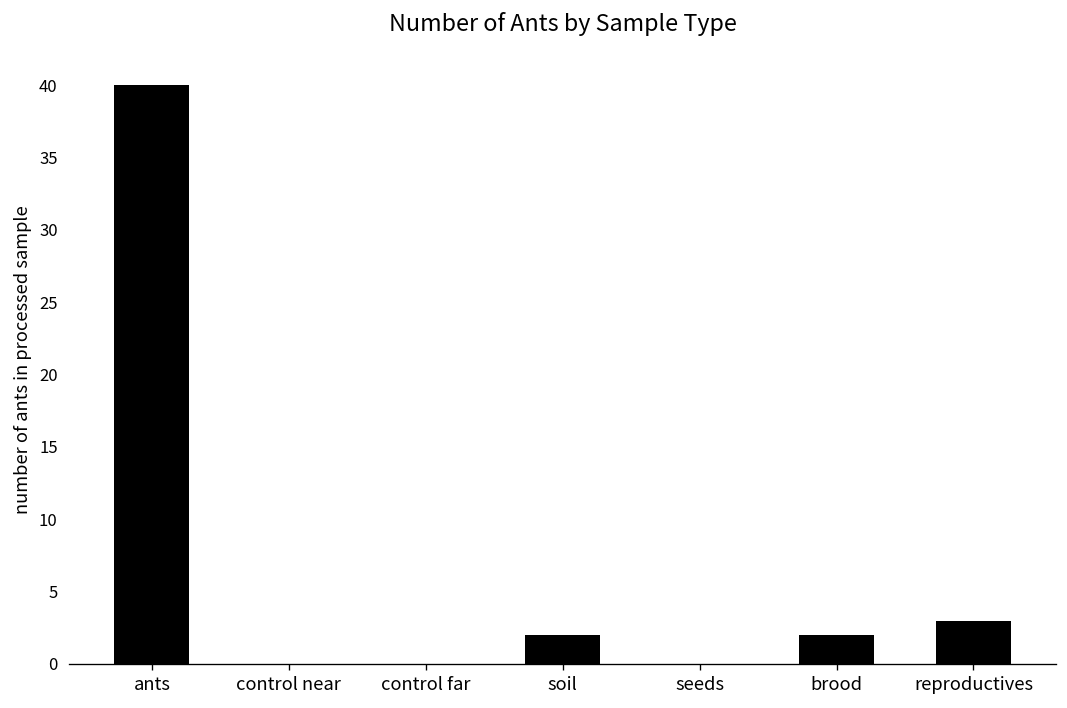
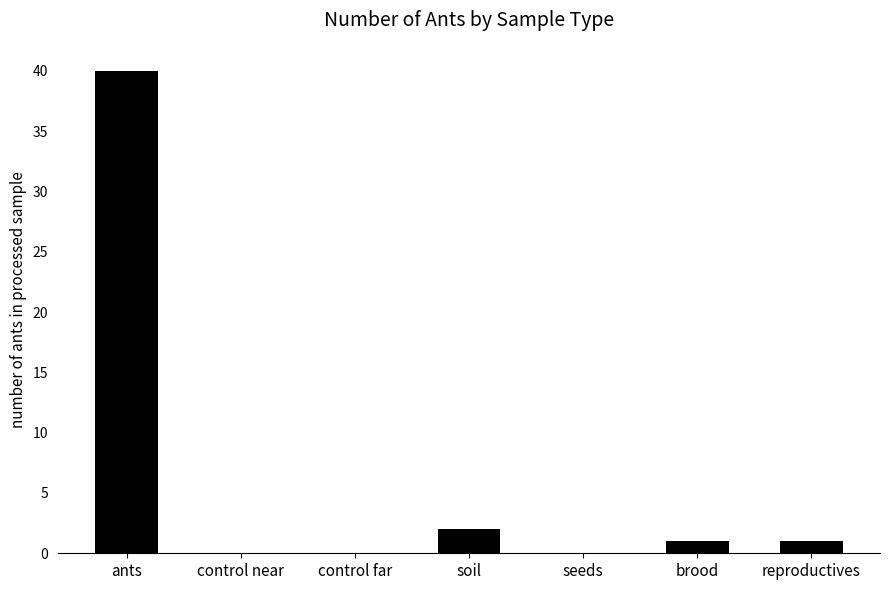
brood: 2 -> 1
reproductives: 3 -> 1
